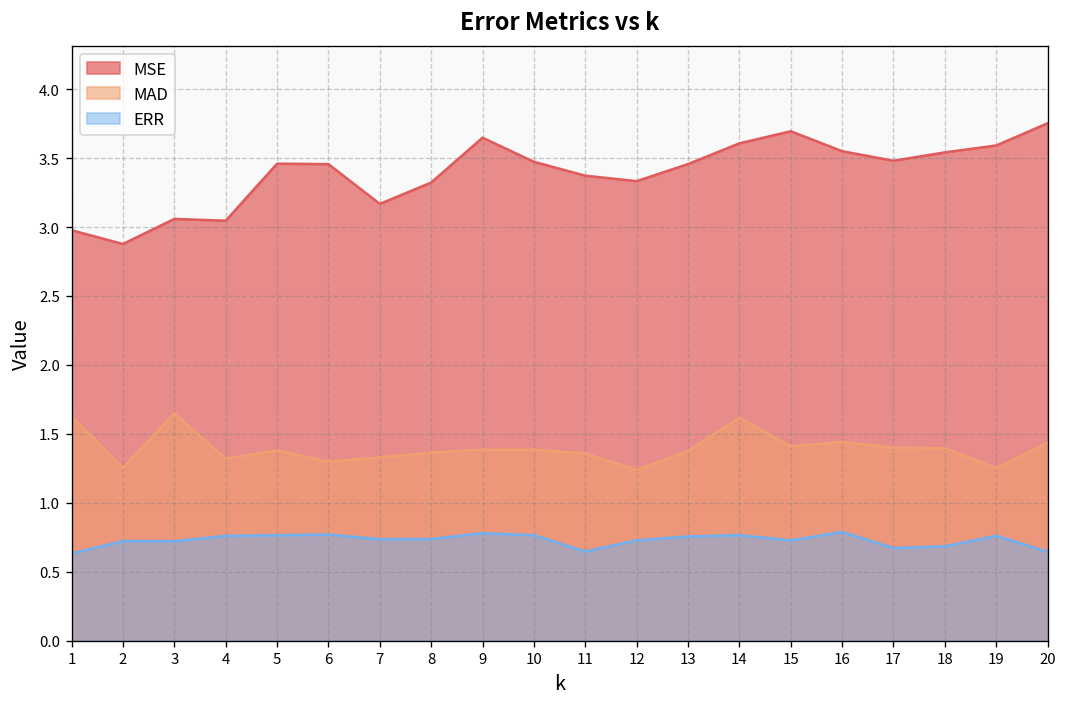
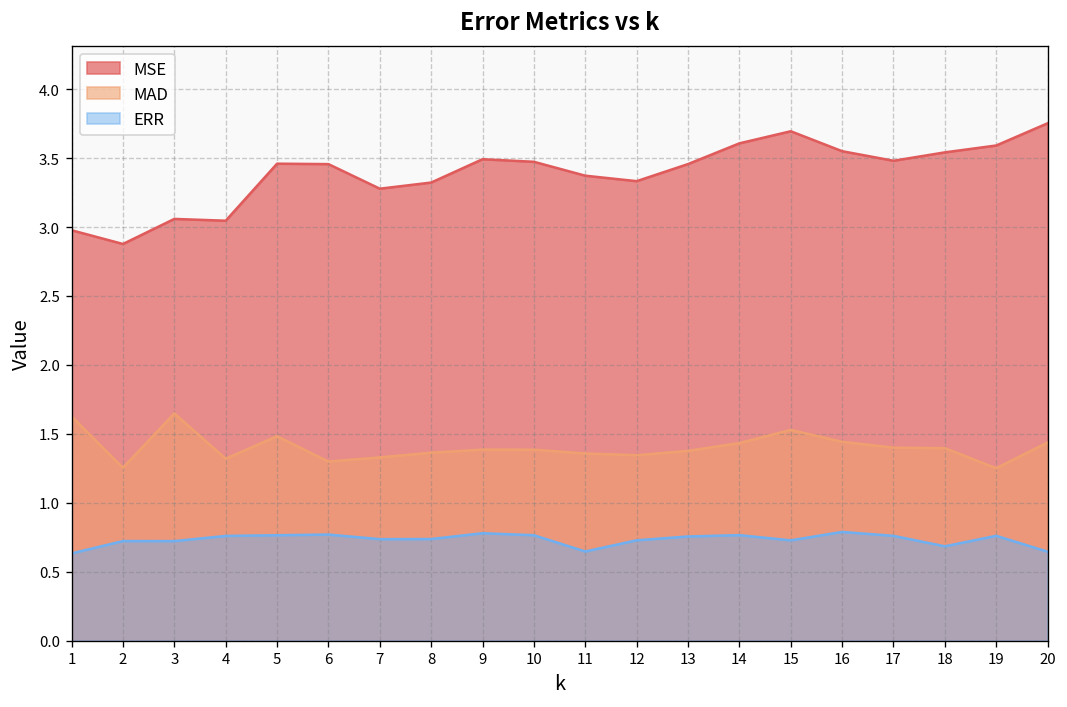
MAD, 5: 1.38 -> 1.48
MSE, 7: 3.17 -> 3.28
MSE, 9: 3.65 -> 3.49
MAD, 12: 1.24 -> 1.35
MAD, 14: 1.62 -> 1.43
MAD, 15: 1.41 -> 1.53
ERR, 17: 0.67 -> 0.76
